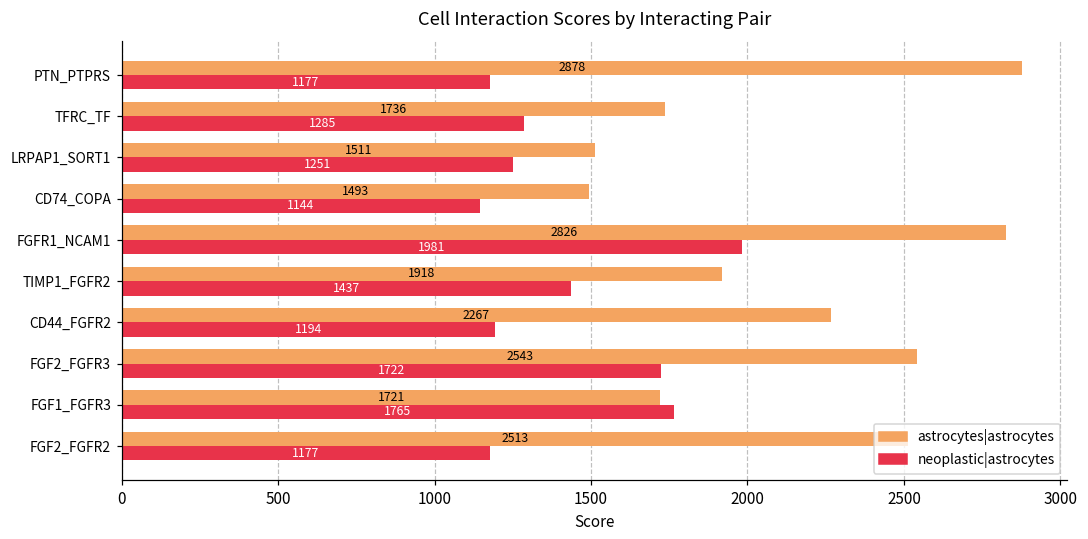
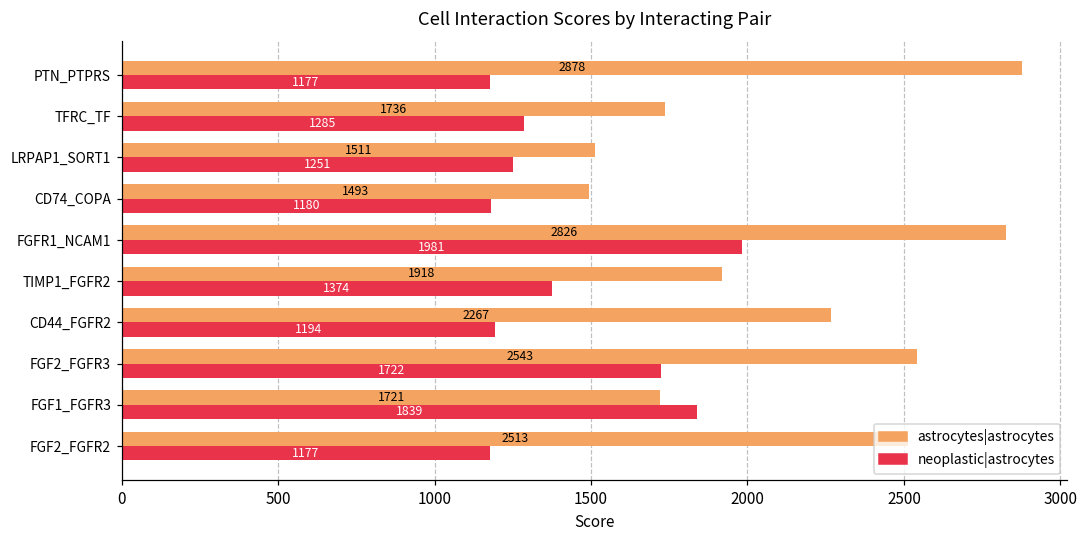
neoplastic|astrocytes, CD74_COPA: 1144 -> 1180
neoplastic|astrocytes, TIMP1_FGFR2: 1437 -> 1374
neoplastic|astrocytes, FGF1_FGFR3: 1765 -> 1839
